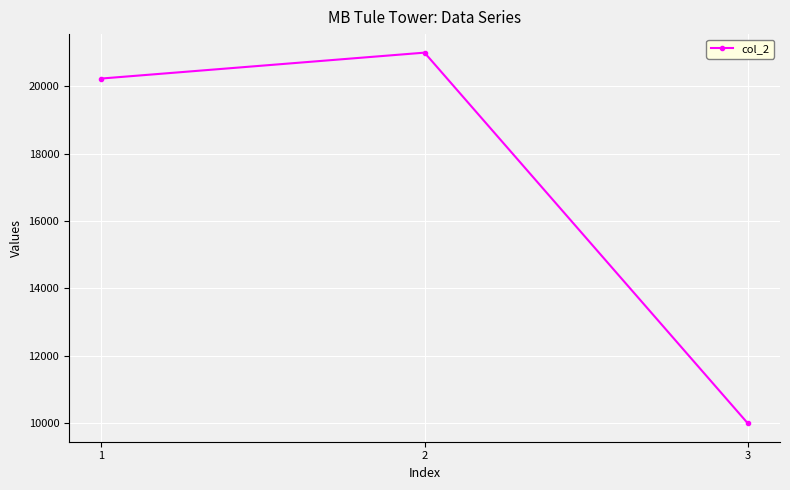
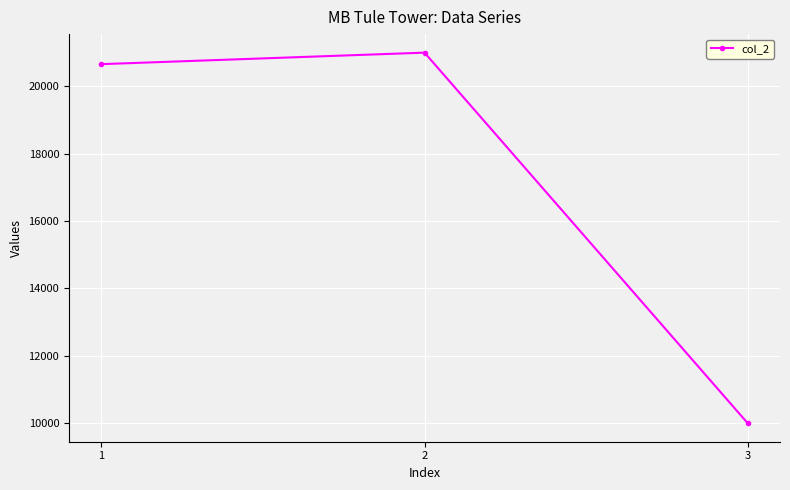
1: 20200 -> 20700
